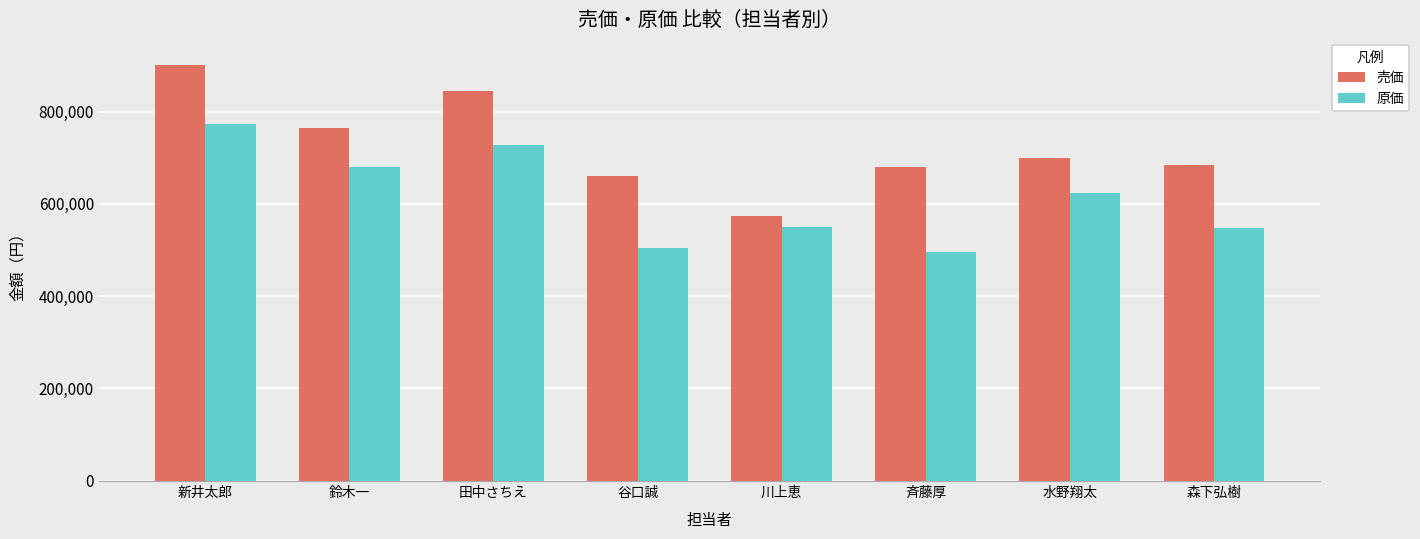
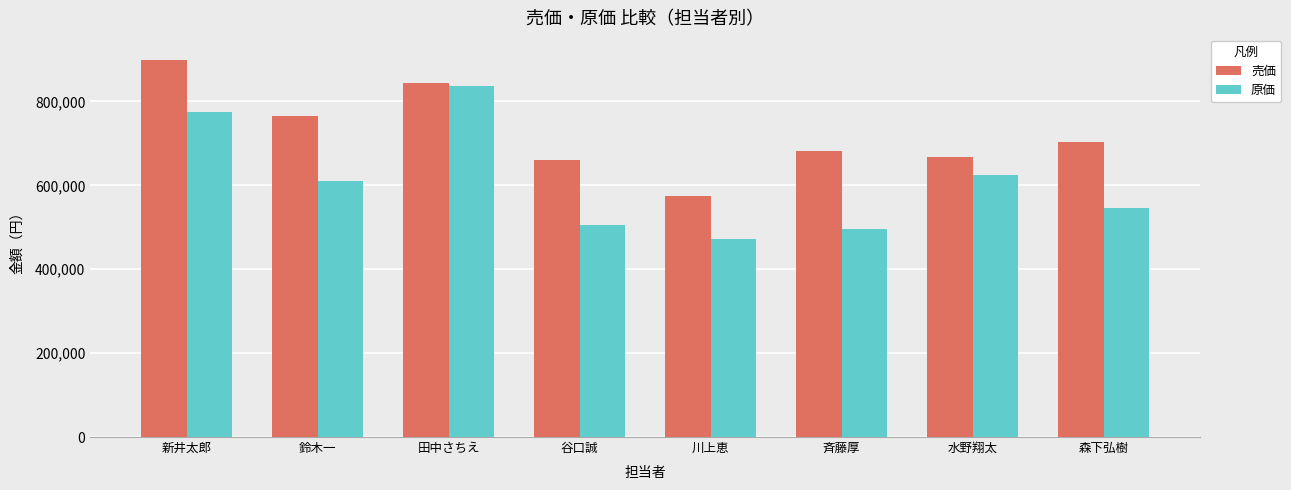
原価, 鈴木一: 680,000 -> 610,000
原価, 田中さちえ: 730,000 -> 840,000
原価, 川上恵: 550,000 -> 470,000
売価, 水野翔太: 700,000 -> 670,000
売価, 森下弘樹: 680,000 -> 700,000
